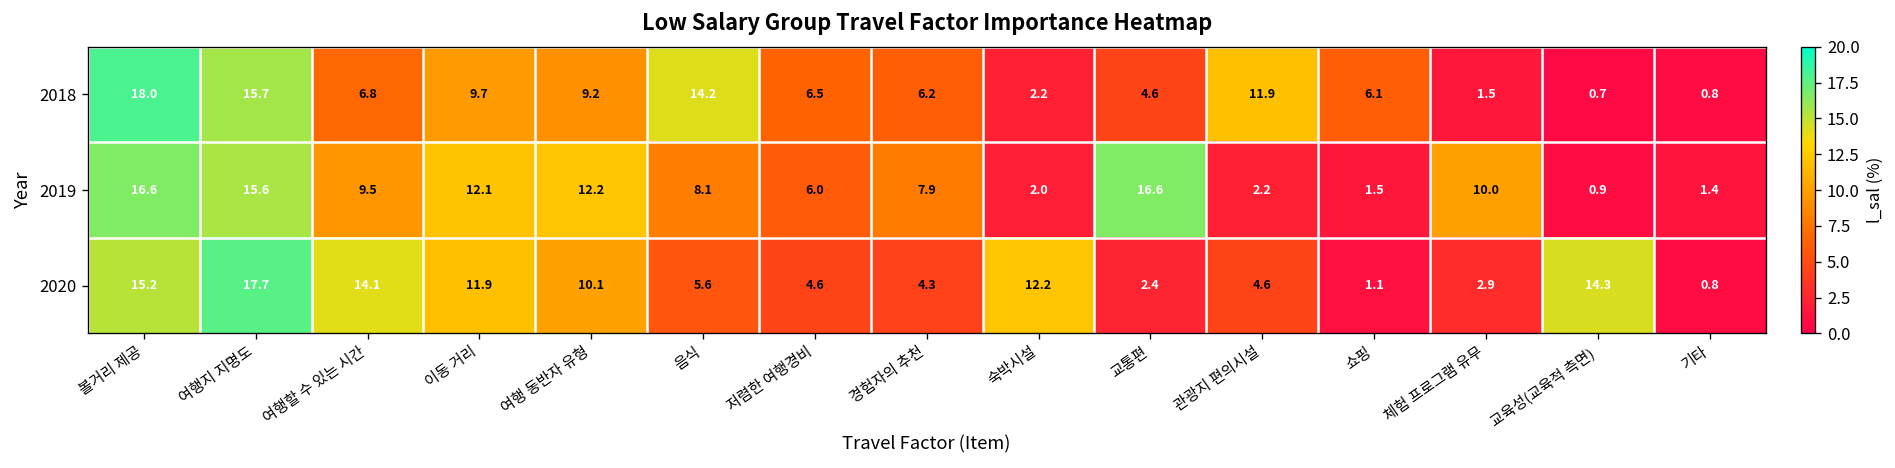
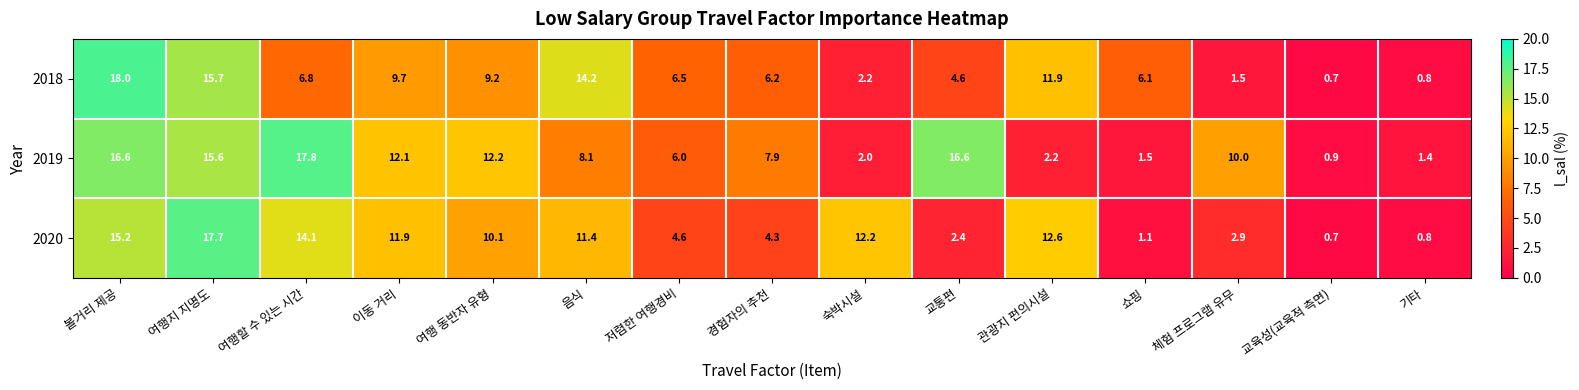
2019, 여행할 수 있는 시간: 9.5 -> 17.8
2020, 음식: 5.6 -> 11.4
2020, 관광지 편의시설: 4.6 -> 12.6
2020, 교육성(교육적 측면): 14.3 -> 0.7
